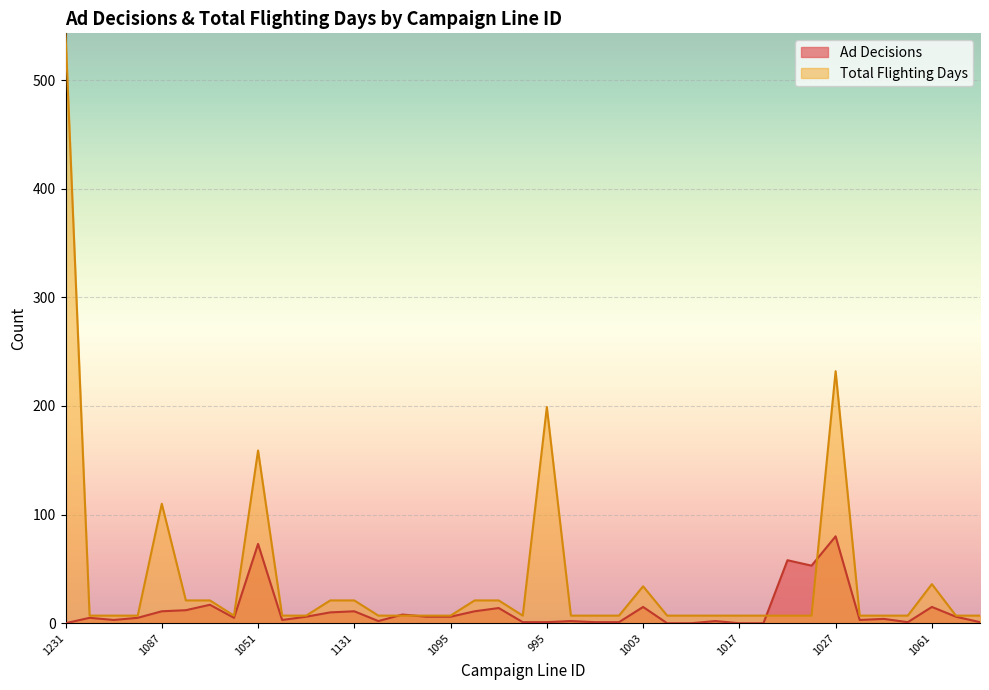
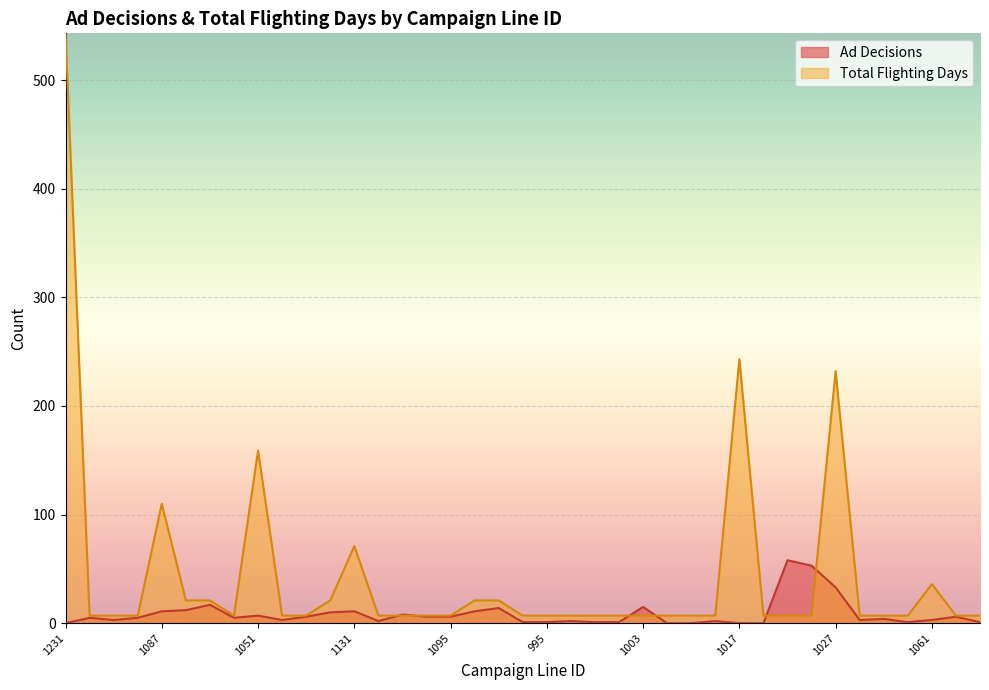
Ad Decisions, 1051: 73 -> 7
Total Flighting Days, 1131: 21 -> 71
Total Flighting Days, 995: 199 -> 7
Total Flighting Days, 1003: 34 -> 7
Total Flighting Days, 1017: 7 -> 243
Ad Decisions, 1027: 80 -> 33
Ad Decisions, 1061: 15 -> 3
